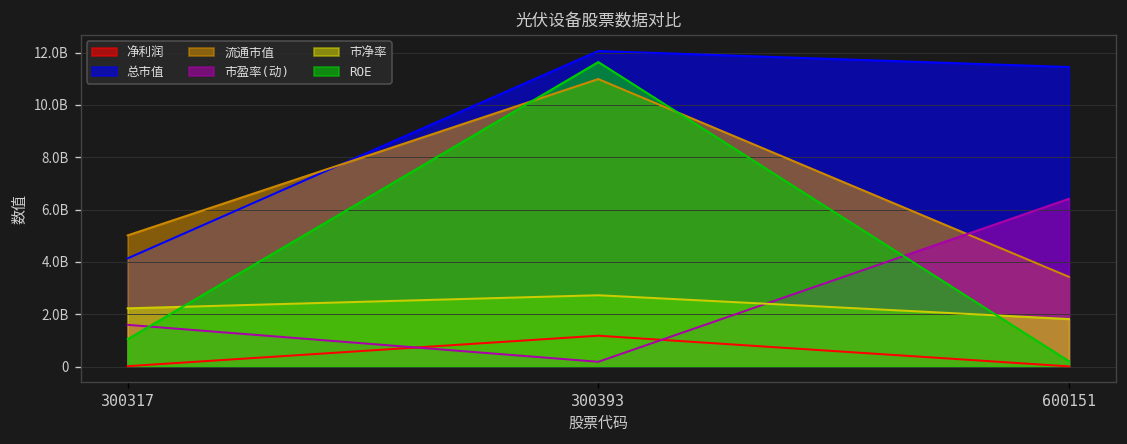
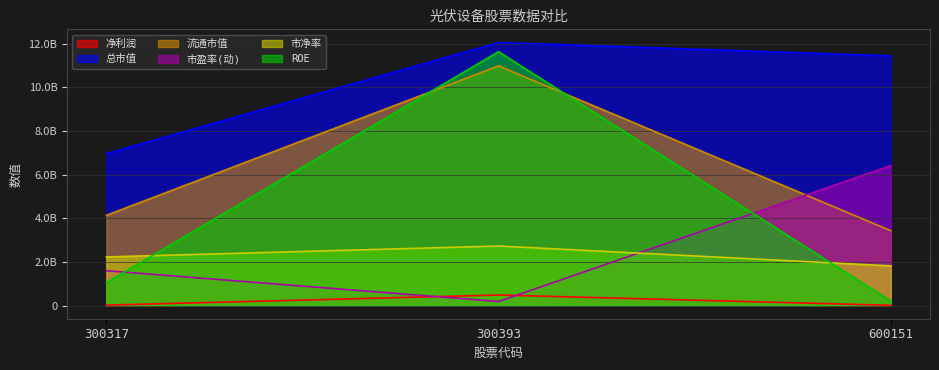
总市值, 300317: 4100000000 -> 7000000000
流通市值, 300317: 5000000000 -> 4100000000
净利润, 300393: 1200000000 -> 500000000
